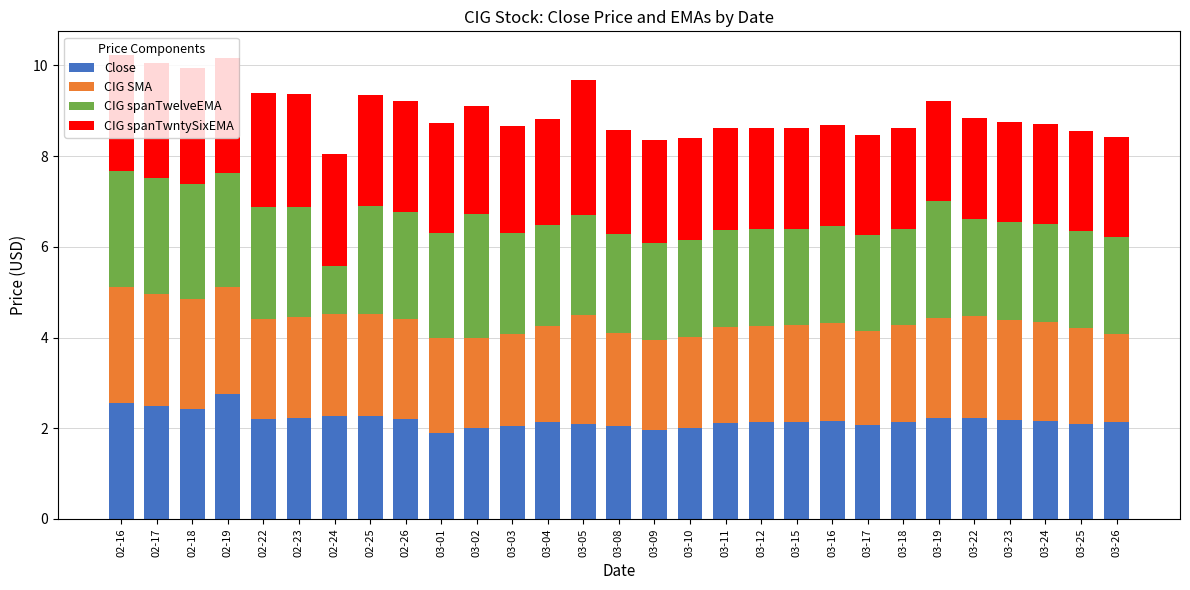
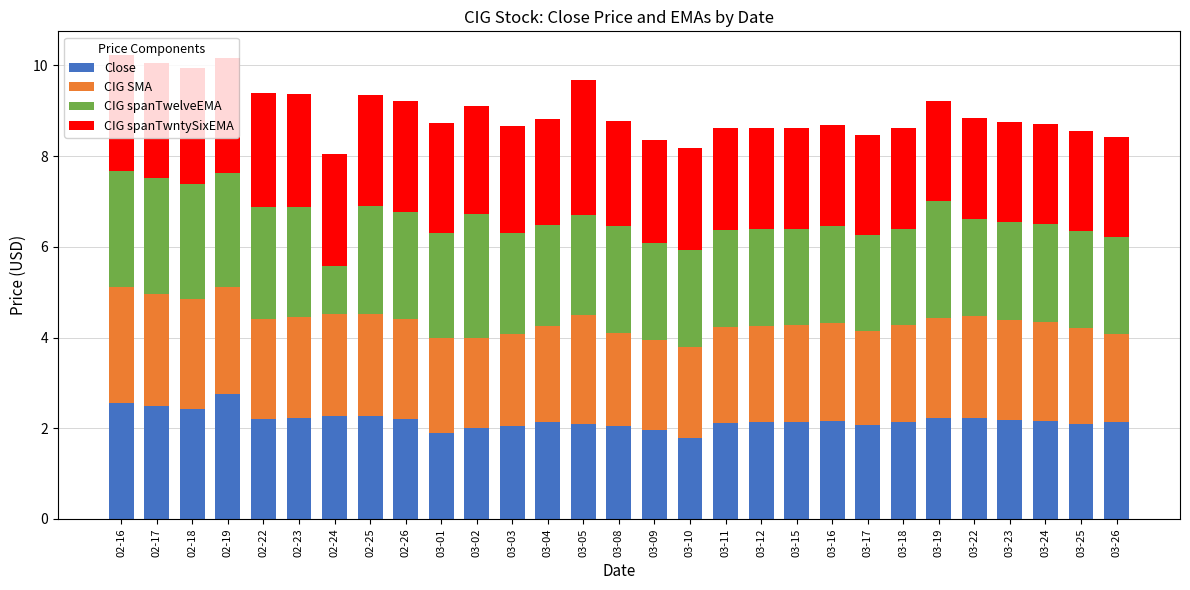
CIG spanTwelveEMA, 03-08: 2.2 -> 2.4
Close, 03-10: 2.0 -> 1.8
